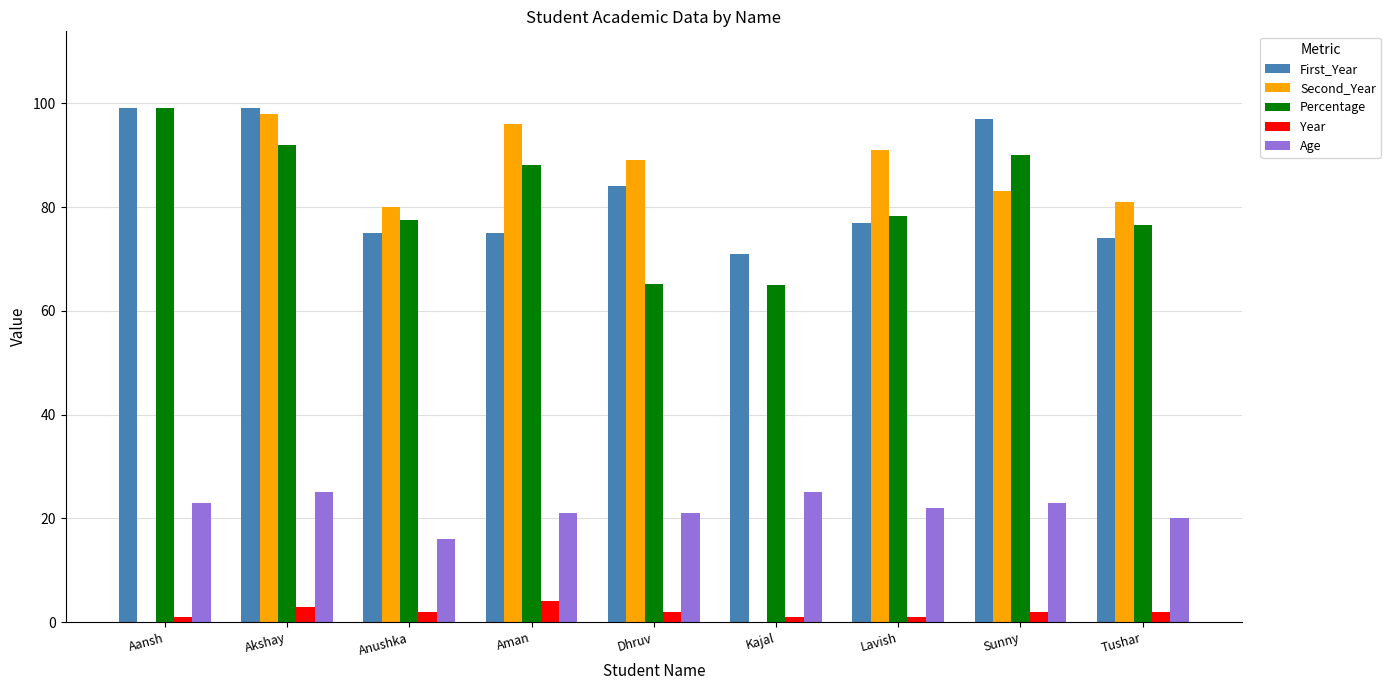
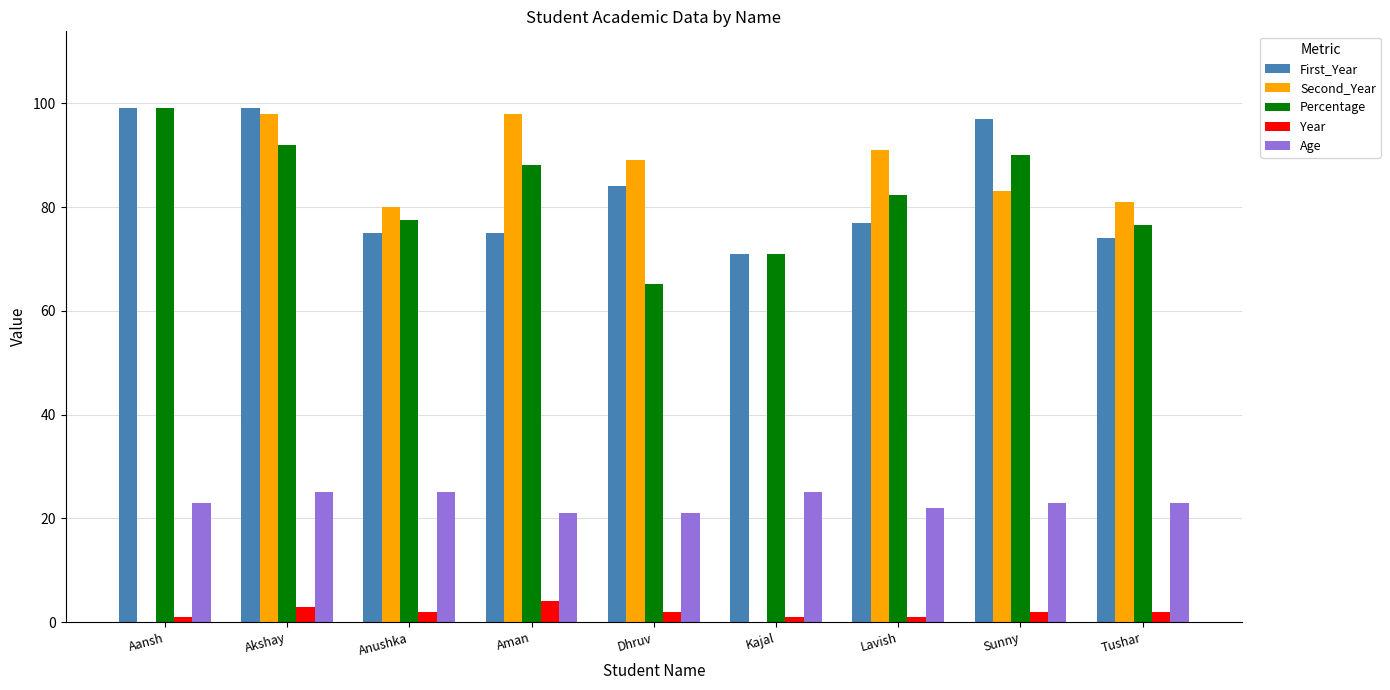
Age, Anushka: 16 -> 25
Second_Year, Aman: 96 -> 98
Percentage, Kajal: 65 -> 71
Percentage, Lavish: 78 -> 82
Age, Tushar: 20 -> 23
